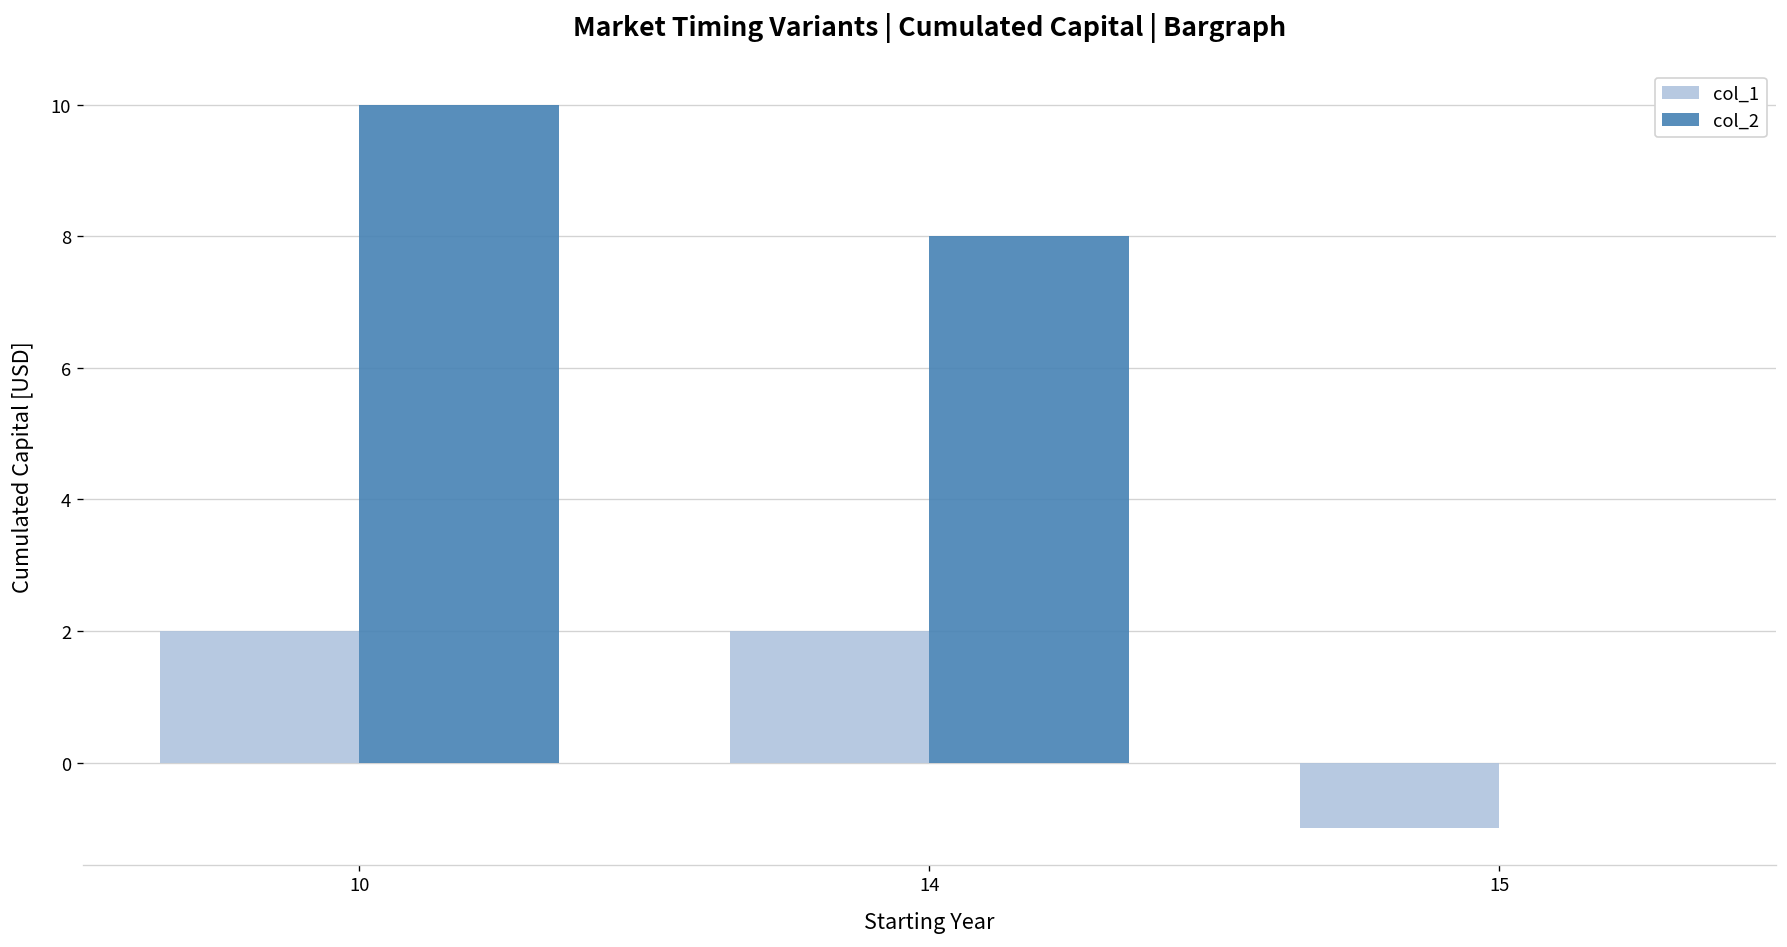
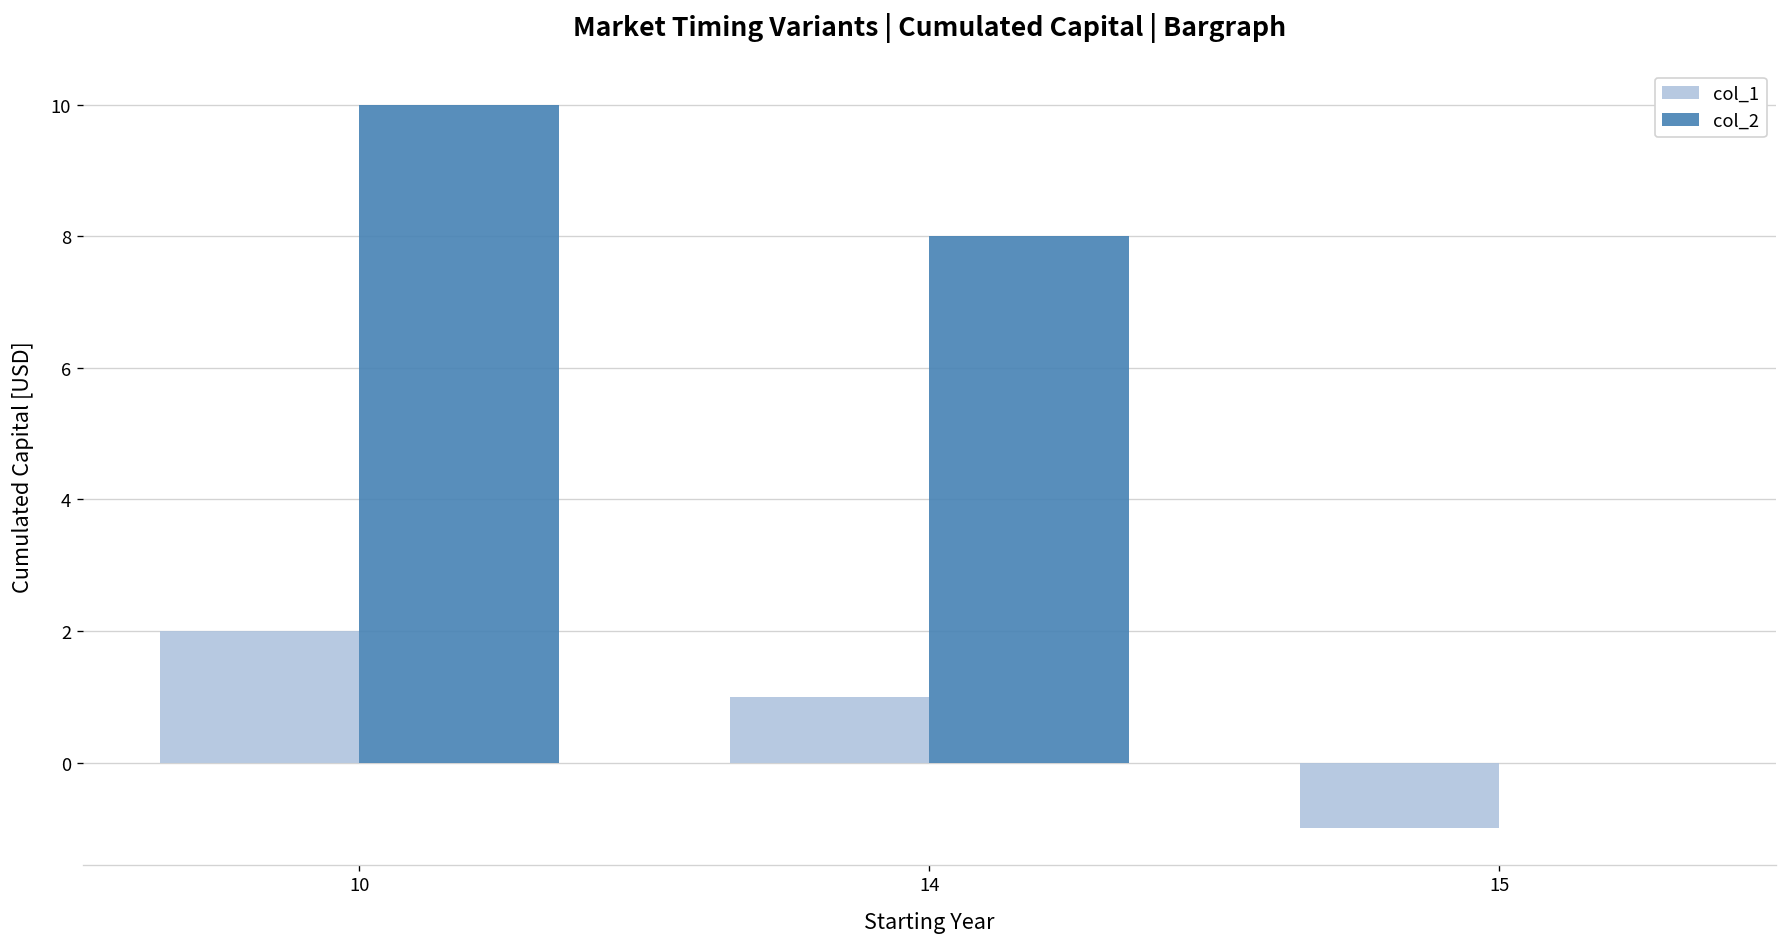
col_1, 14: 2 -> 1
